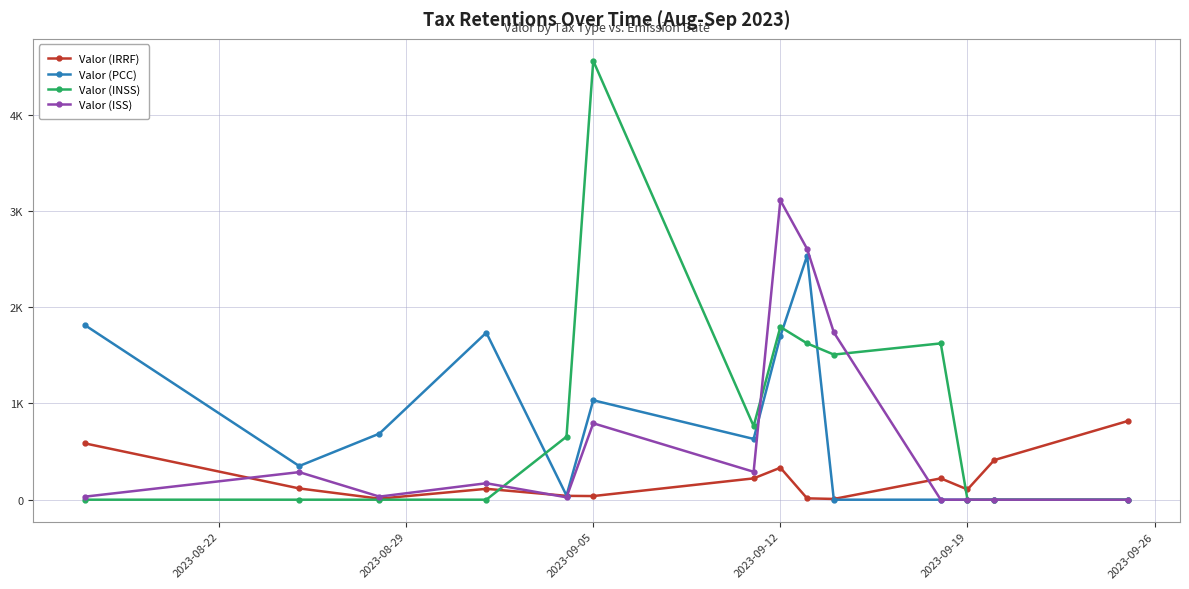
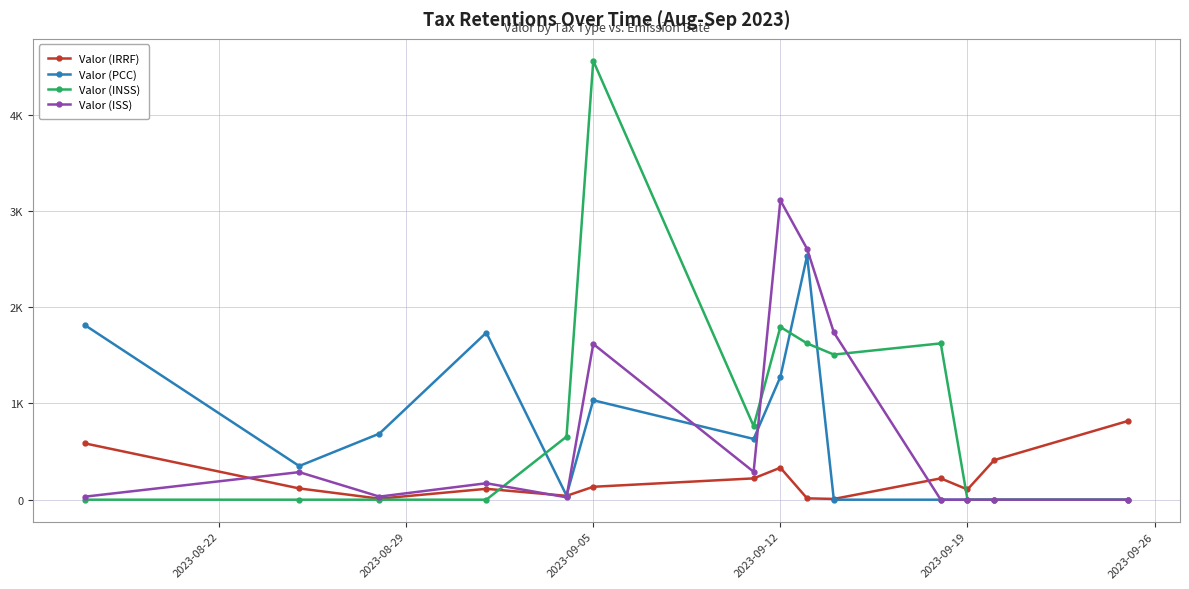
Valor (IRRF), 2023-09-05: 0 -> 100
Valor (ISS), 2023-09-05: 800 -> 1600
Valor (PCC), 2023-09-12: 1700 -> 1300
